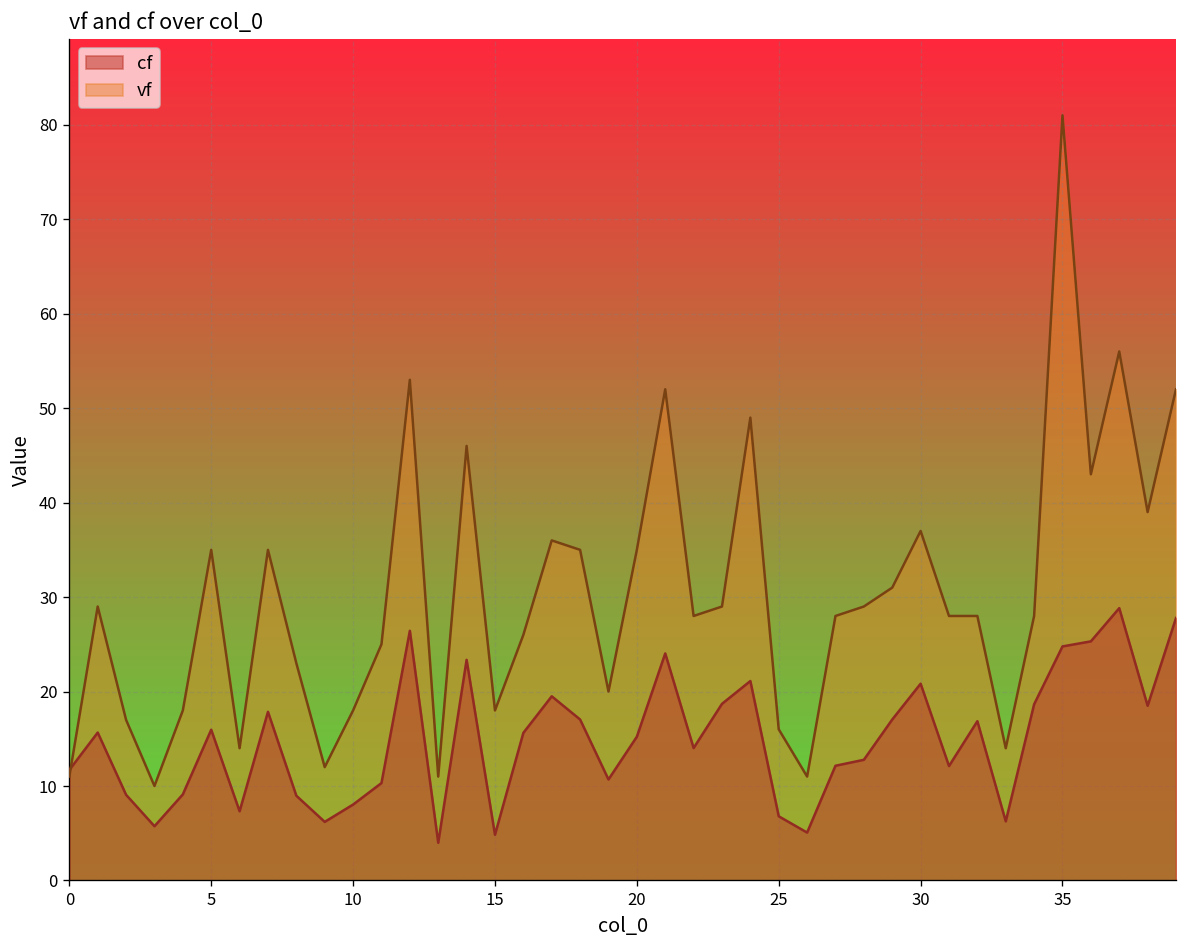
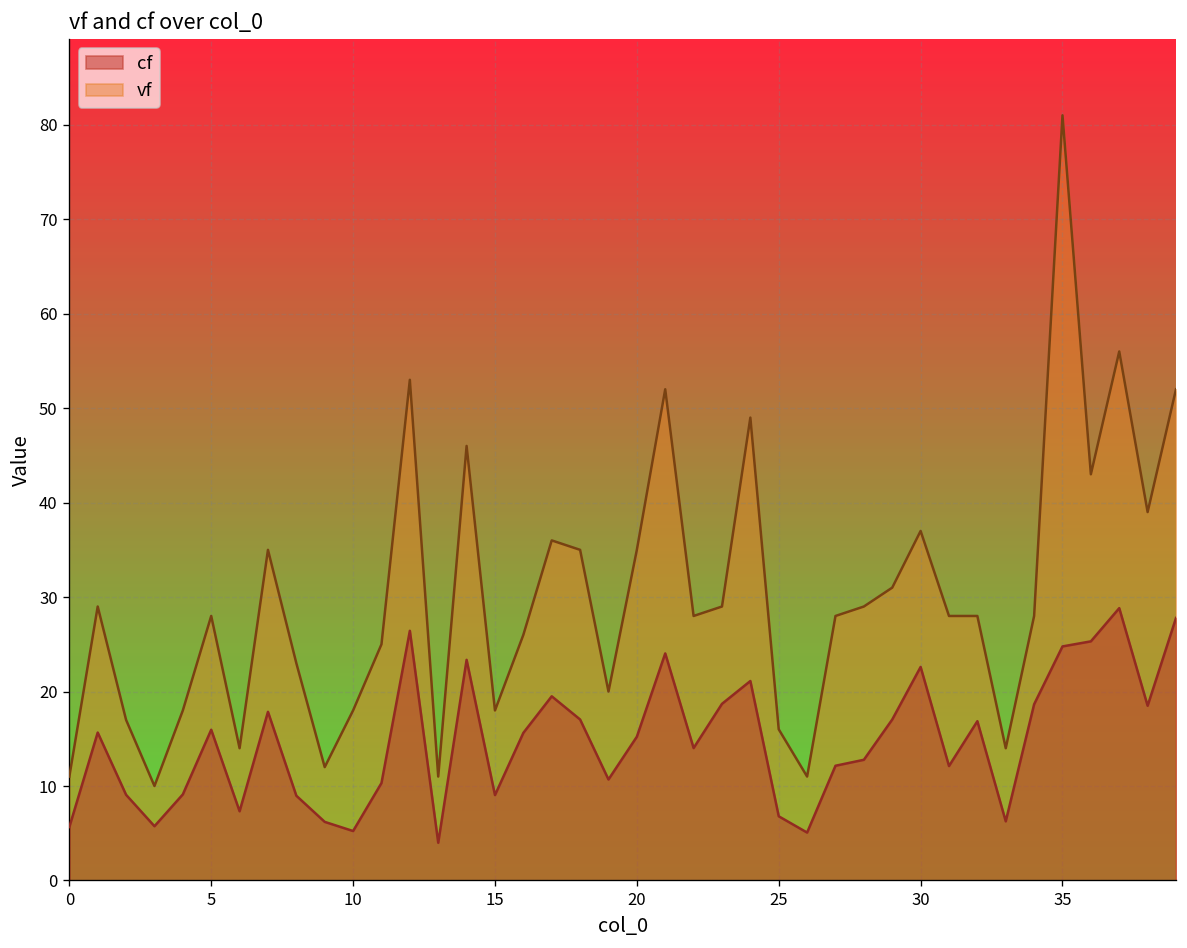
cf, 0: 12 -> 6
vf, 5: 35 -> 28
cf, 10: 8 -> 5
cf, 15: 5 -> 9
cf, 30: 21 -> 23
